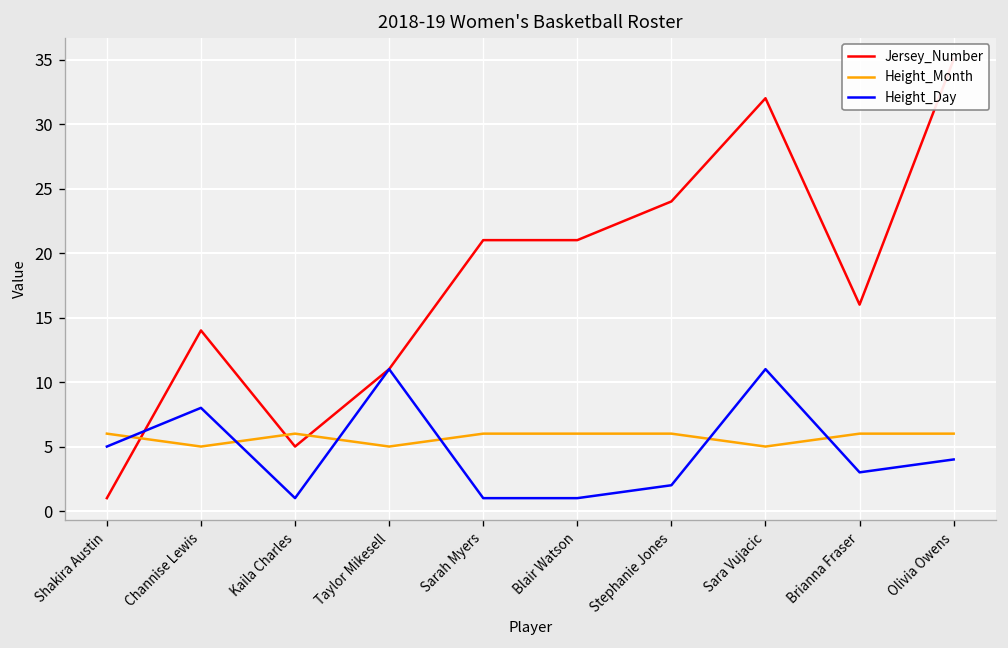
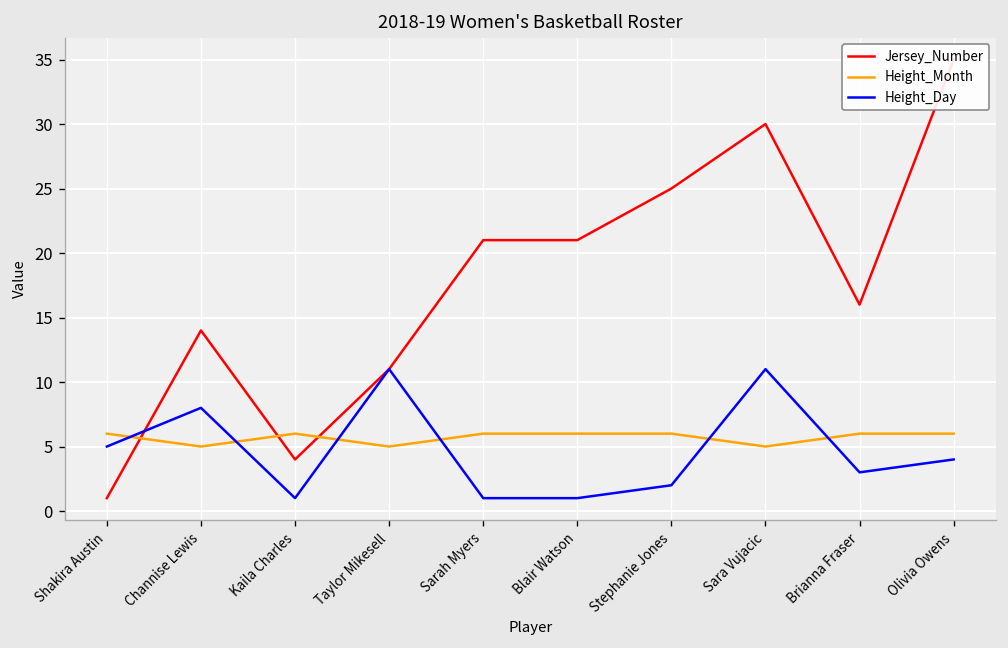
Jersey_Number, Kaila Charles: 5 -> 4
Jersey_Number, Stephanie Jones: 24 -> 25
Jersey_Number, Sara Vujacic: 32 -> 30
